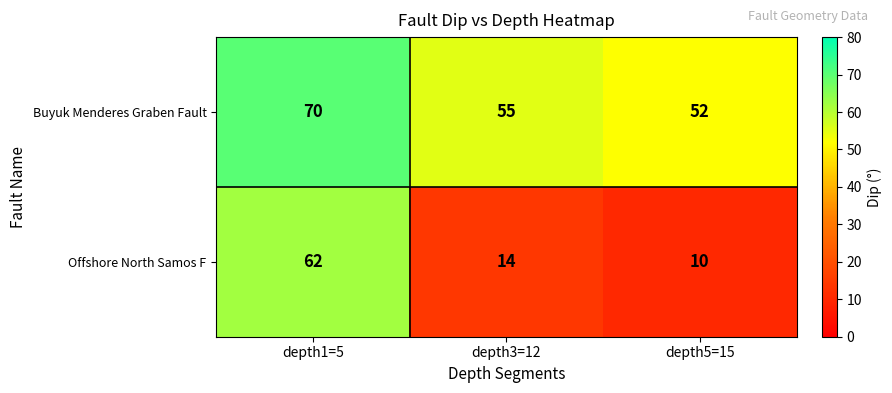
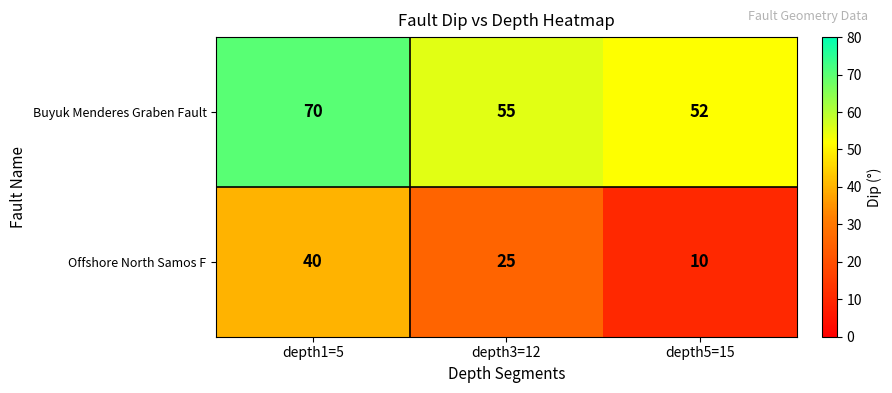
Offshore North Samos F, depth1=5: 62 -> 40
Offshore North Samos F, depth3=12: 14 -> 25
